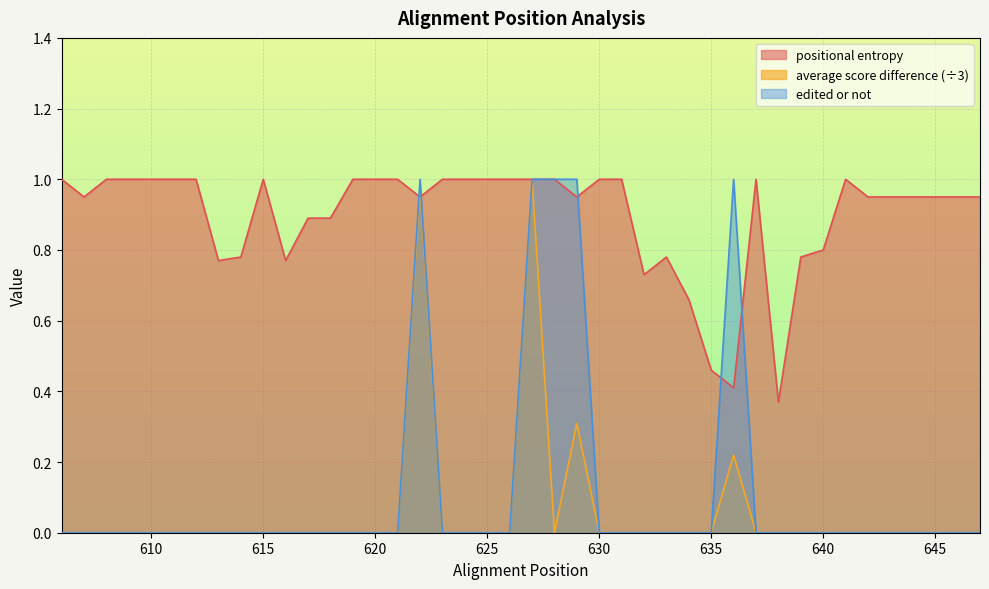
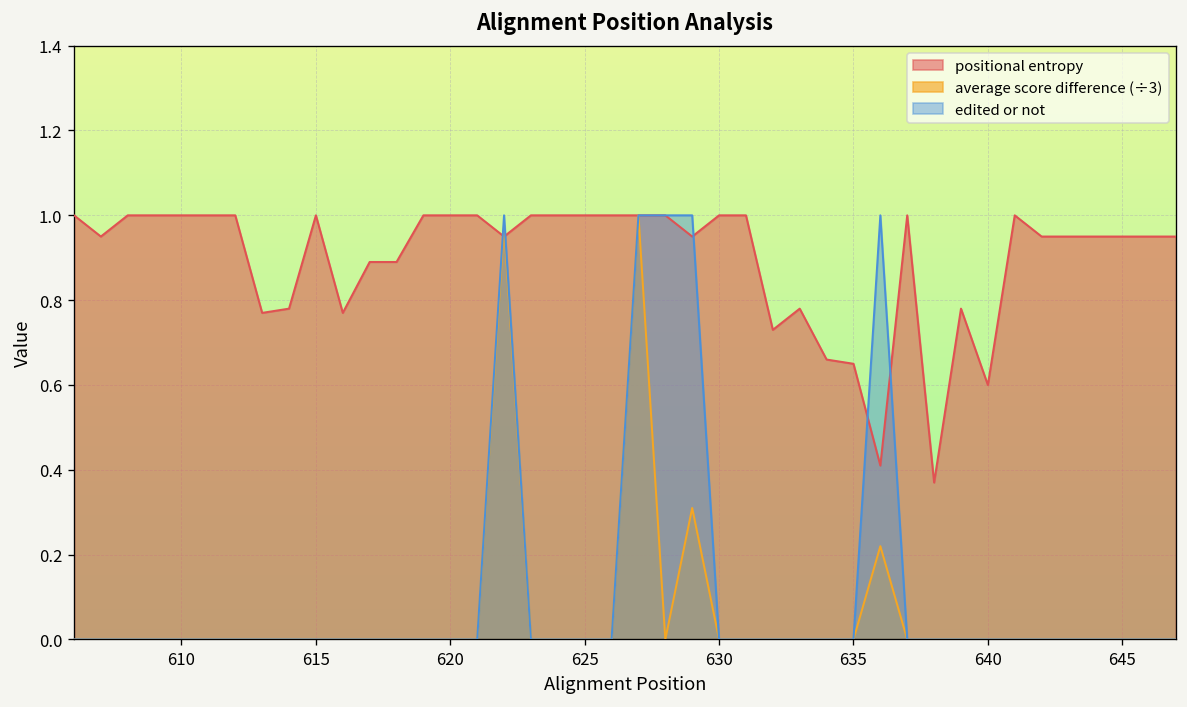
positional entropy, 635: 0.46 -> 0.65
positional entropy, 640: 0.8 -> 0.6
